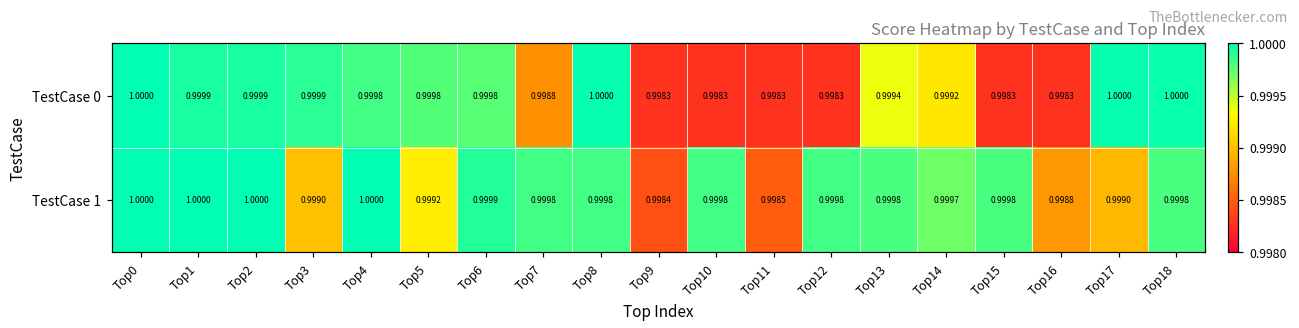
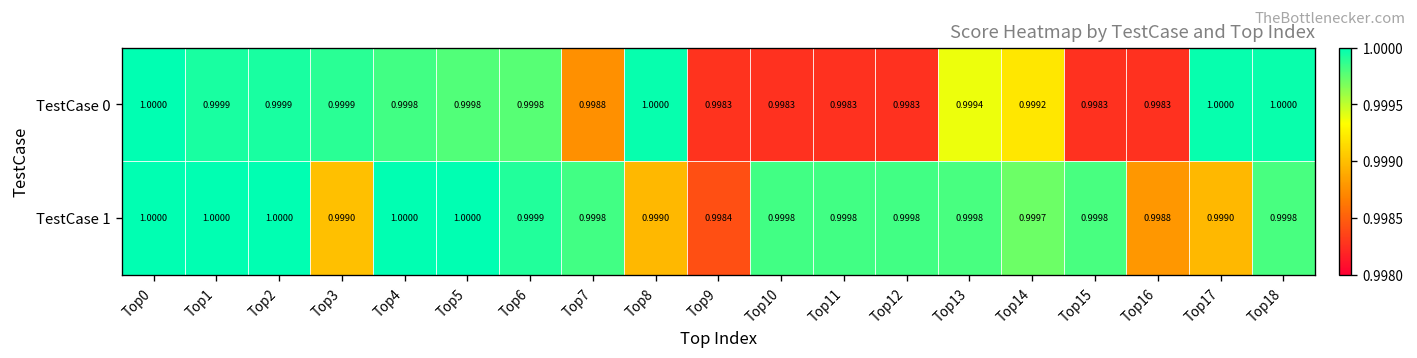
TestCase 1, Top5: 0.9992 -> 1.0000
TestCase 1, Top8: 0.9998 -> 0.9990
TestCase 1, Top11: 0.9985 -> 0.9998
